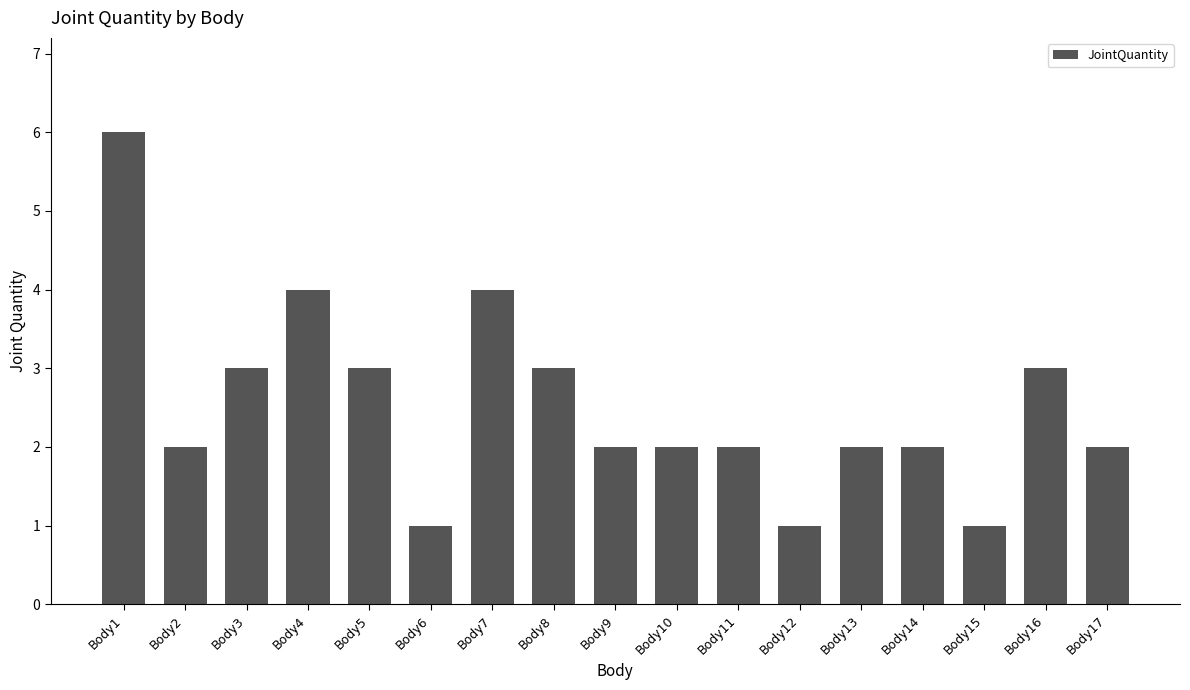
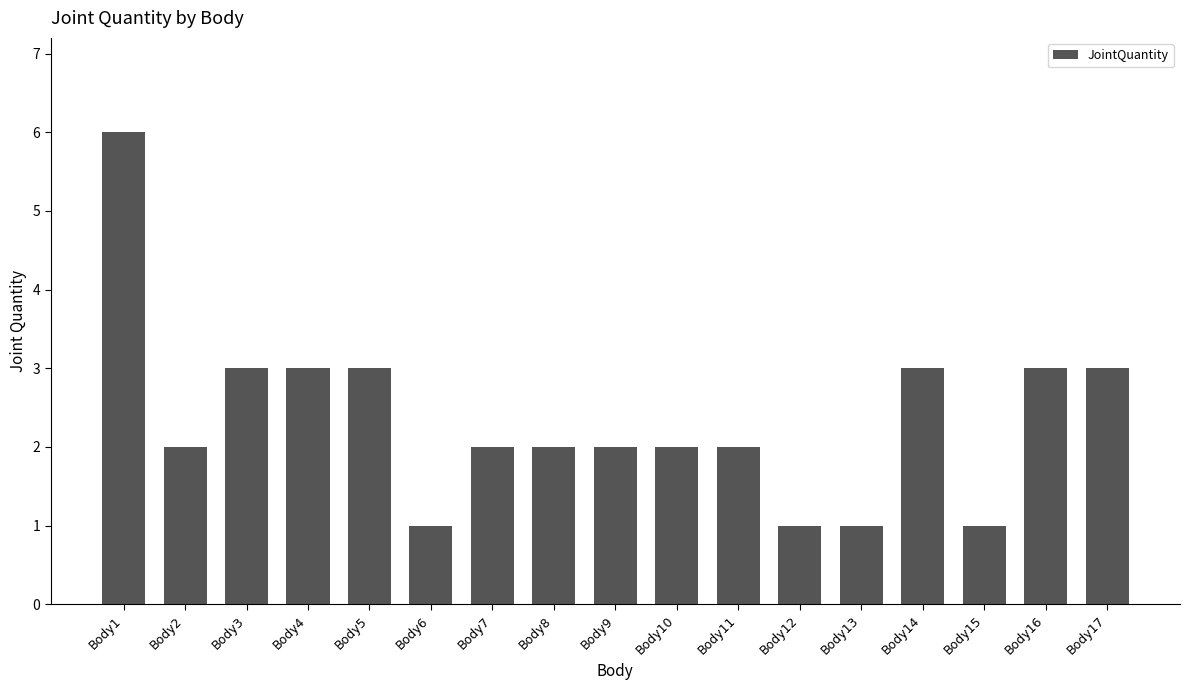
Body4: 4 -> 3
Body7: 4 -> 2
Body8: 3 -> 2
Body13: 2 -> 1
Body14: 2 -> 3
Body17: 2 -> 3
